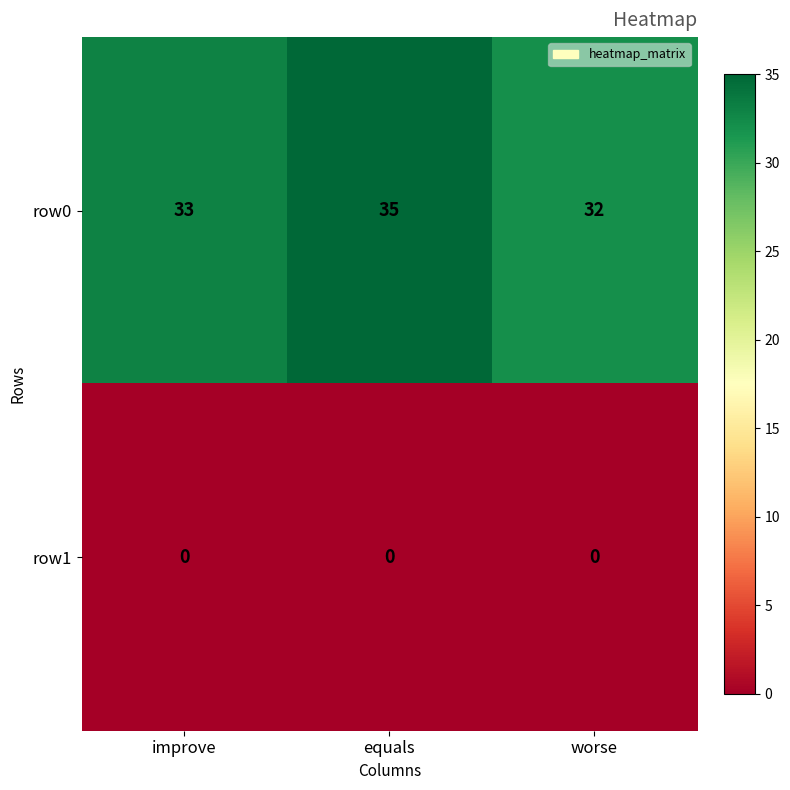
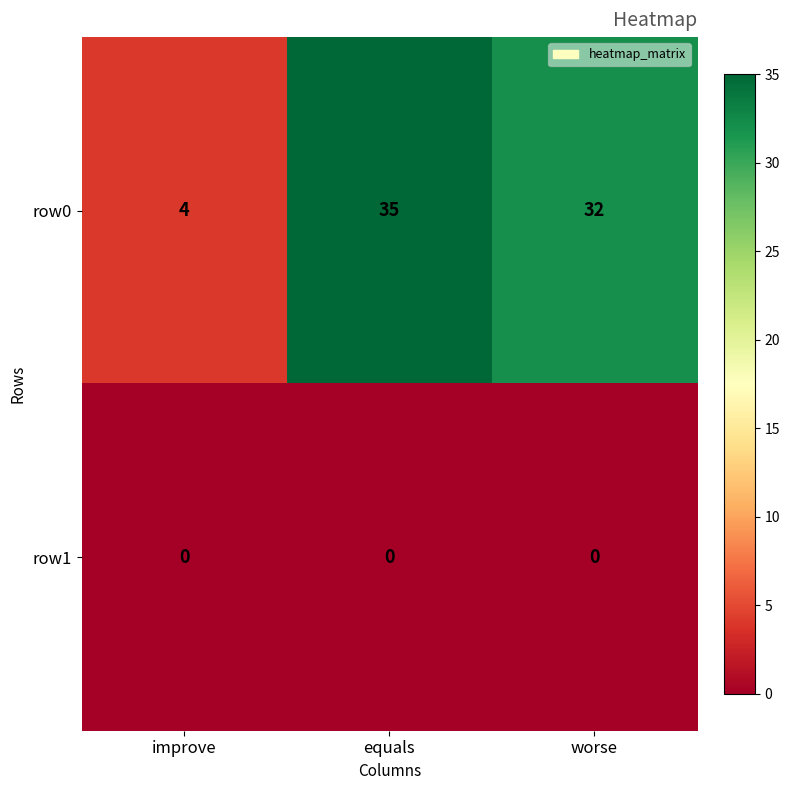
row0, improve: 33 -> 4
